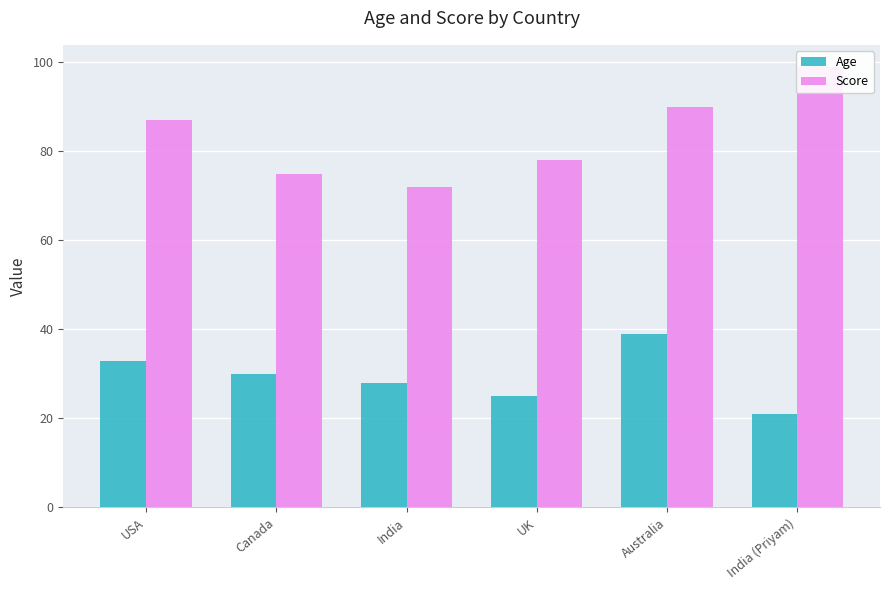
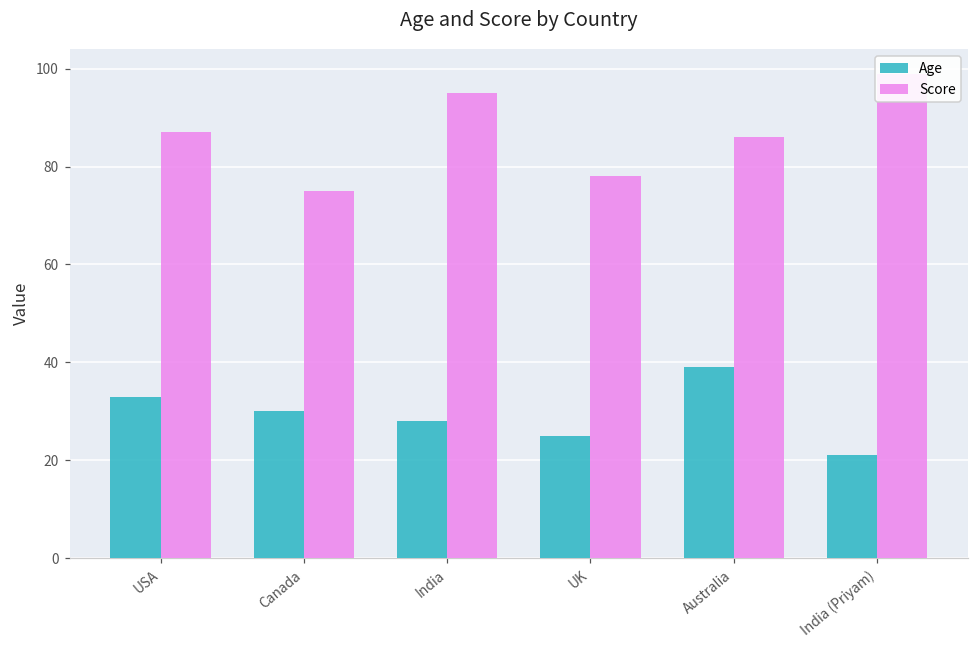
Score, India: 72 -> 95
Score, Australia: 90 -> 86
